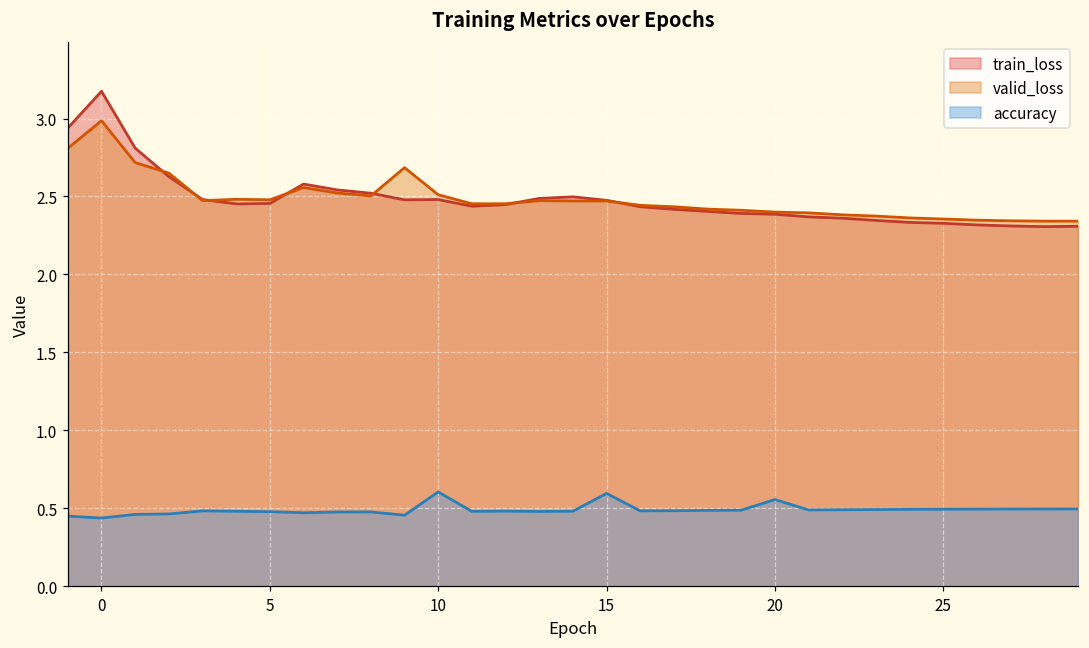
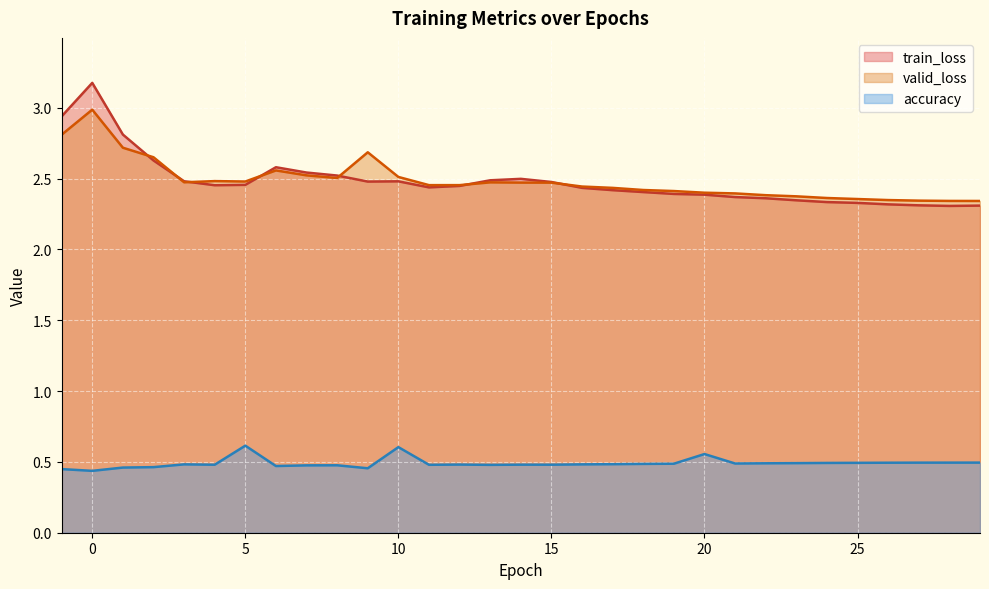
accuracy, 5: 0.48 -> 0.61
accuracy, 15: 0.59 -> 0.48
